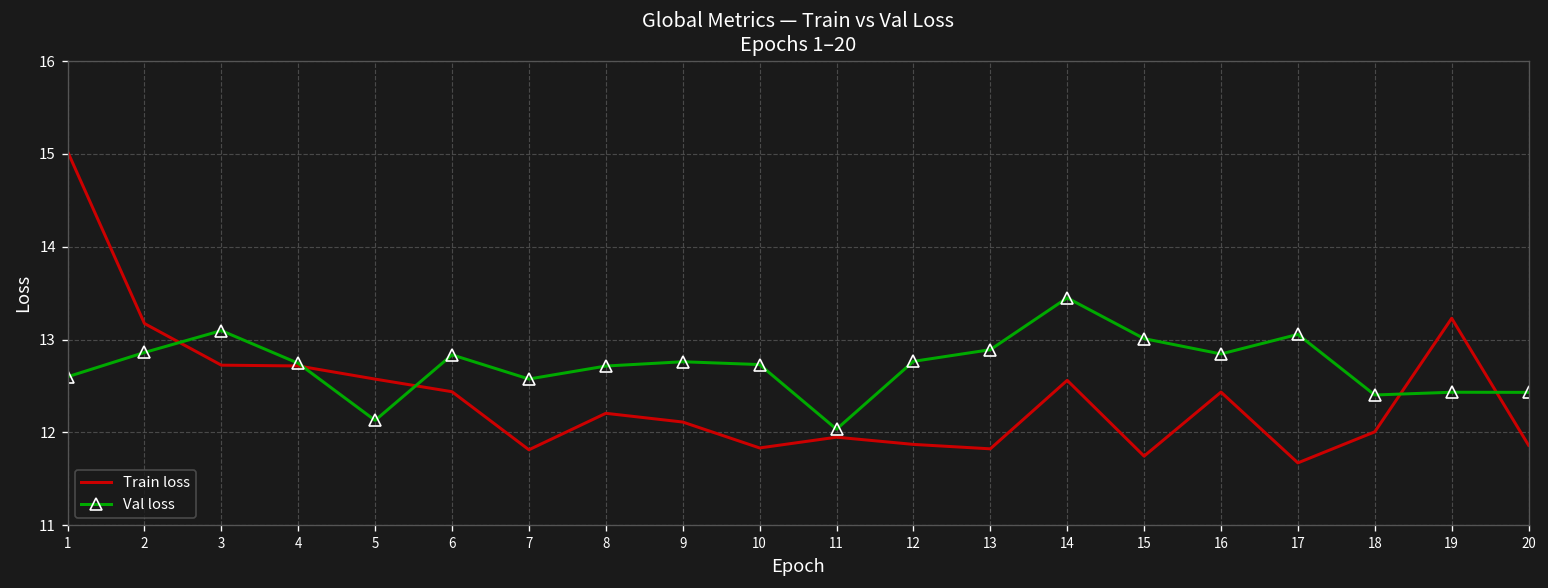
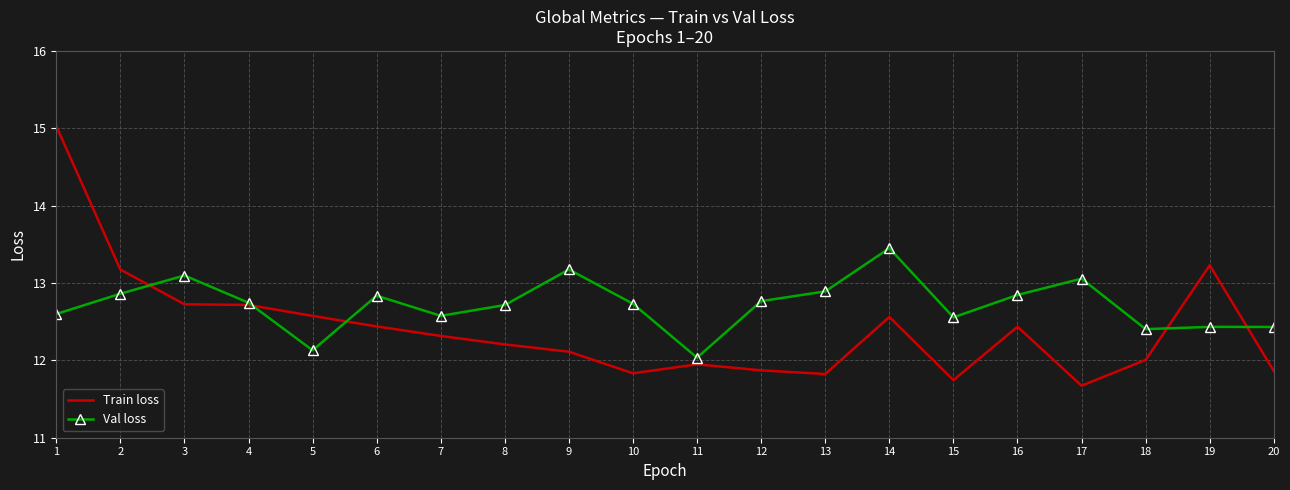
Train loss, 7: 11.8 -> 12.3
Val loss, 9: 12.8 -> 13.2
Val loss, 15: 13.0 -> 12.6
